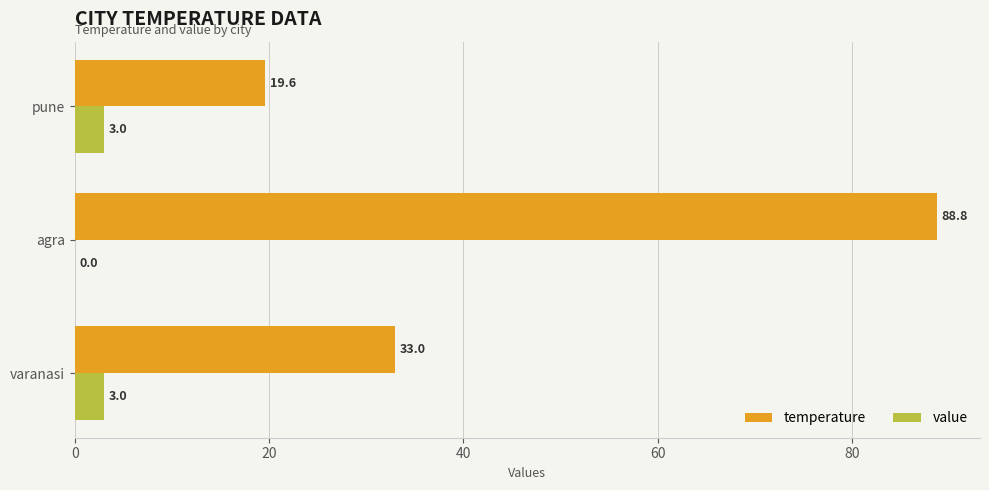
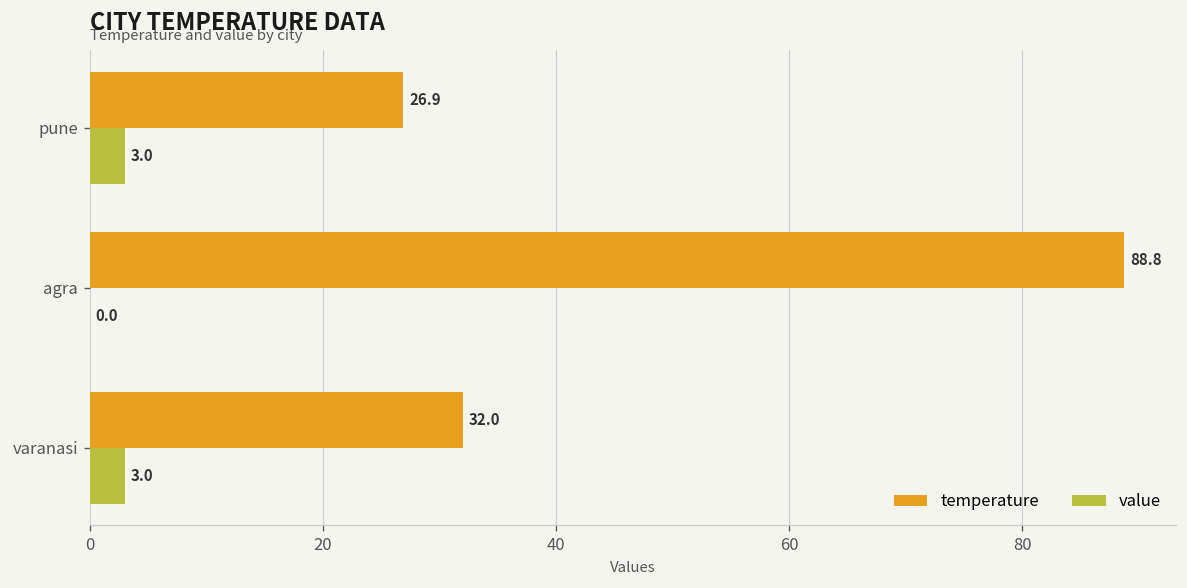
temperature, pune: 19.6 -> 26.9
temperature, varanasi: 33.0 -> 32.0
